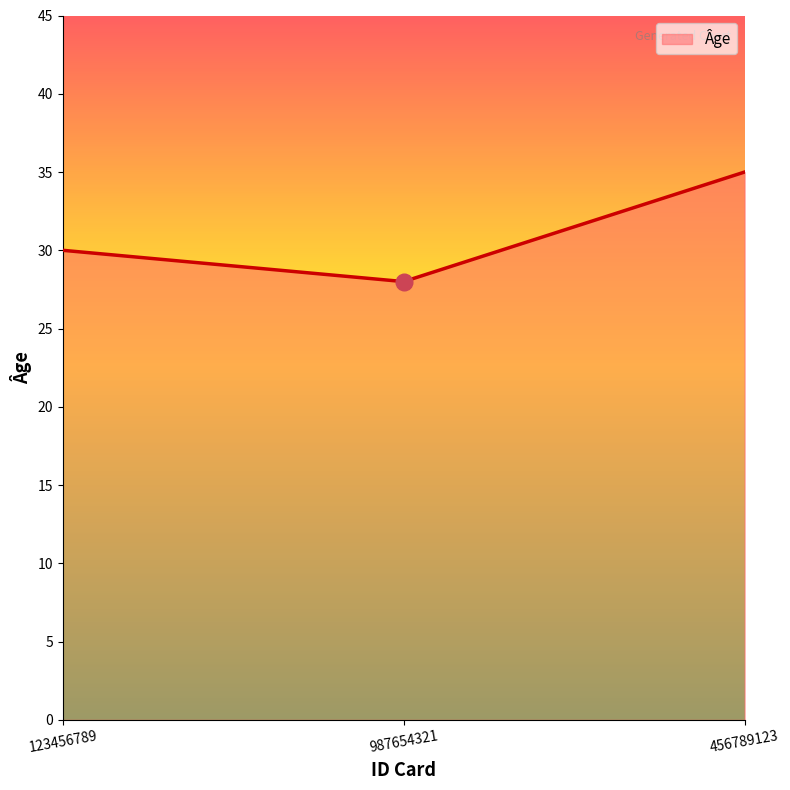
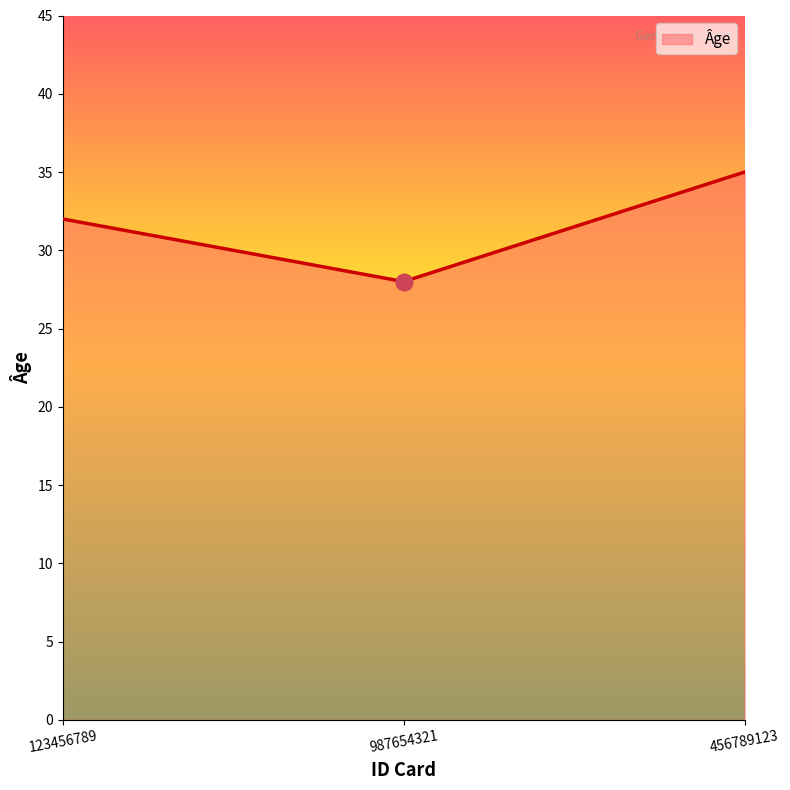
Âge, 123456789: 30 -> 32
